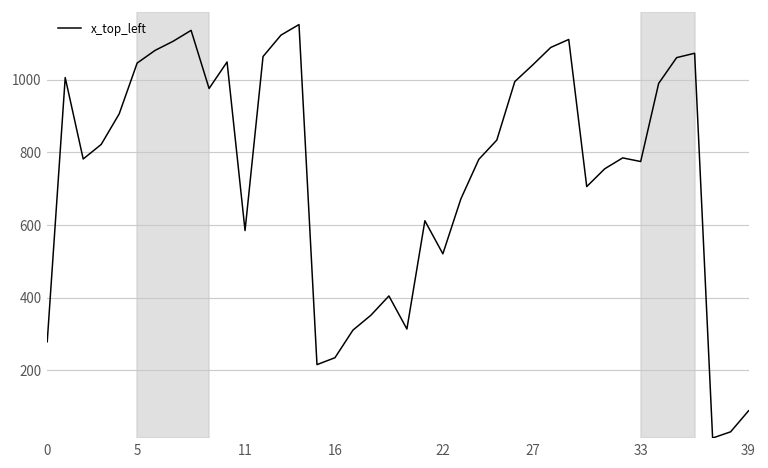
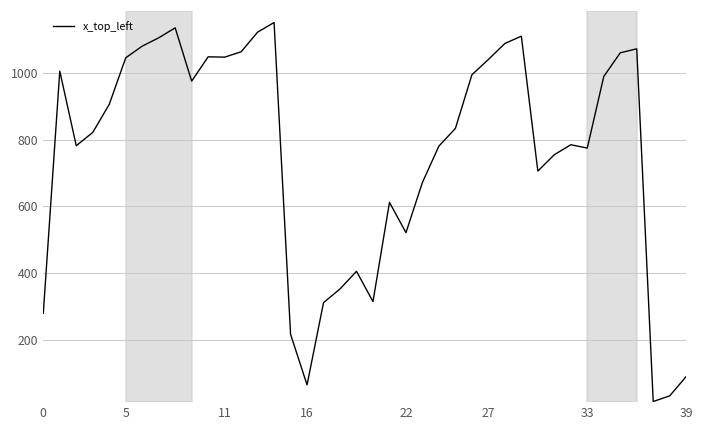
11: 590 -> 1050
16: 240 -> 60
